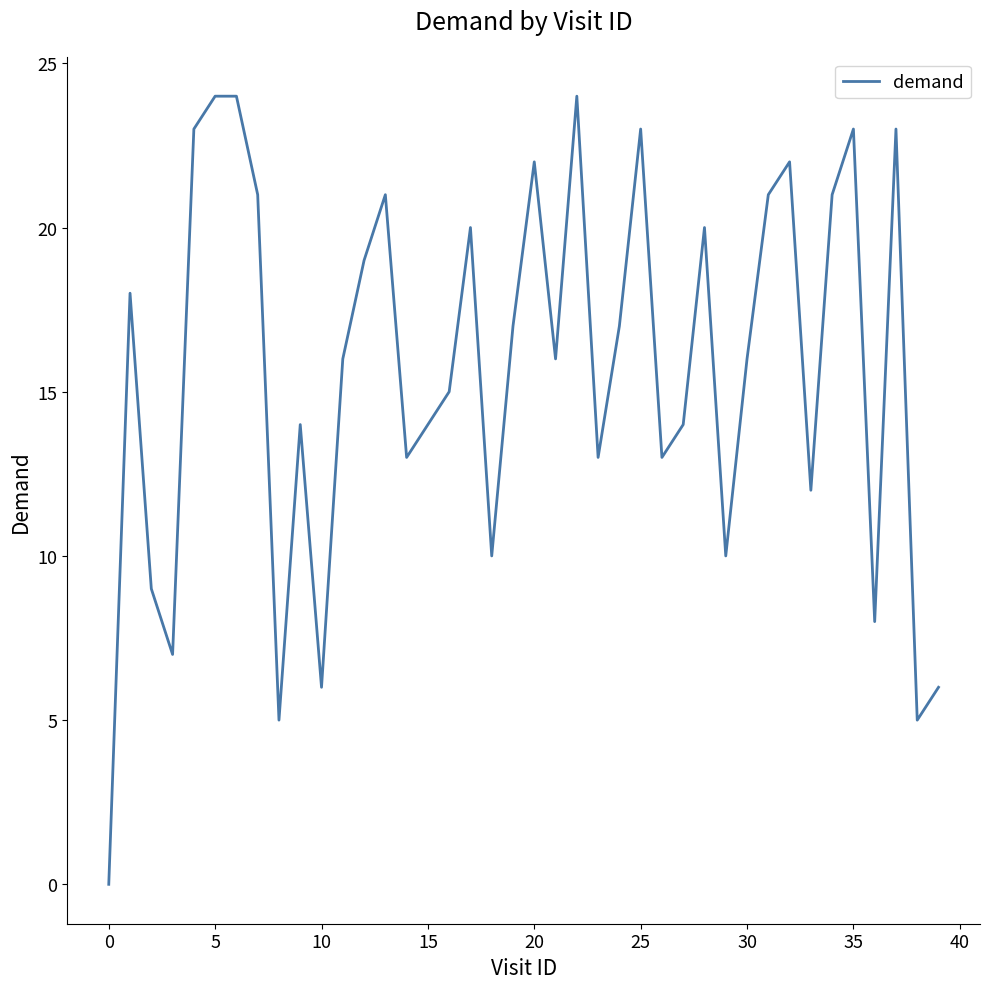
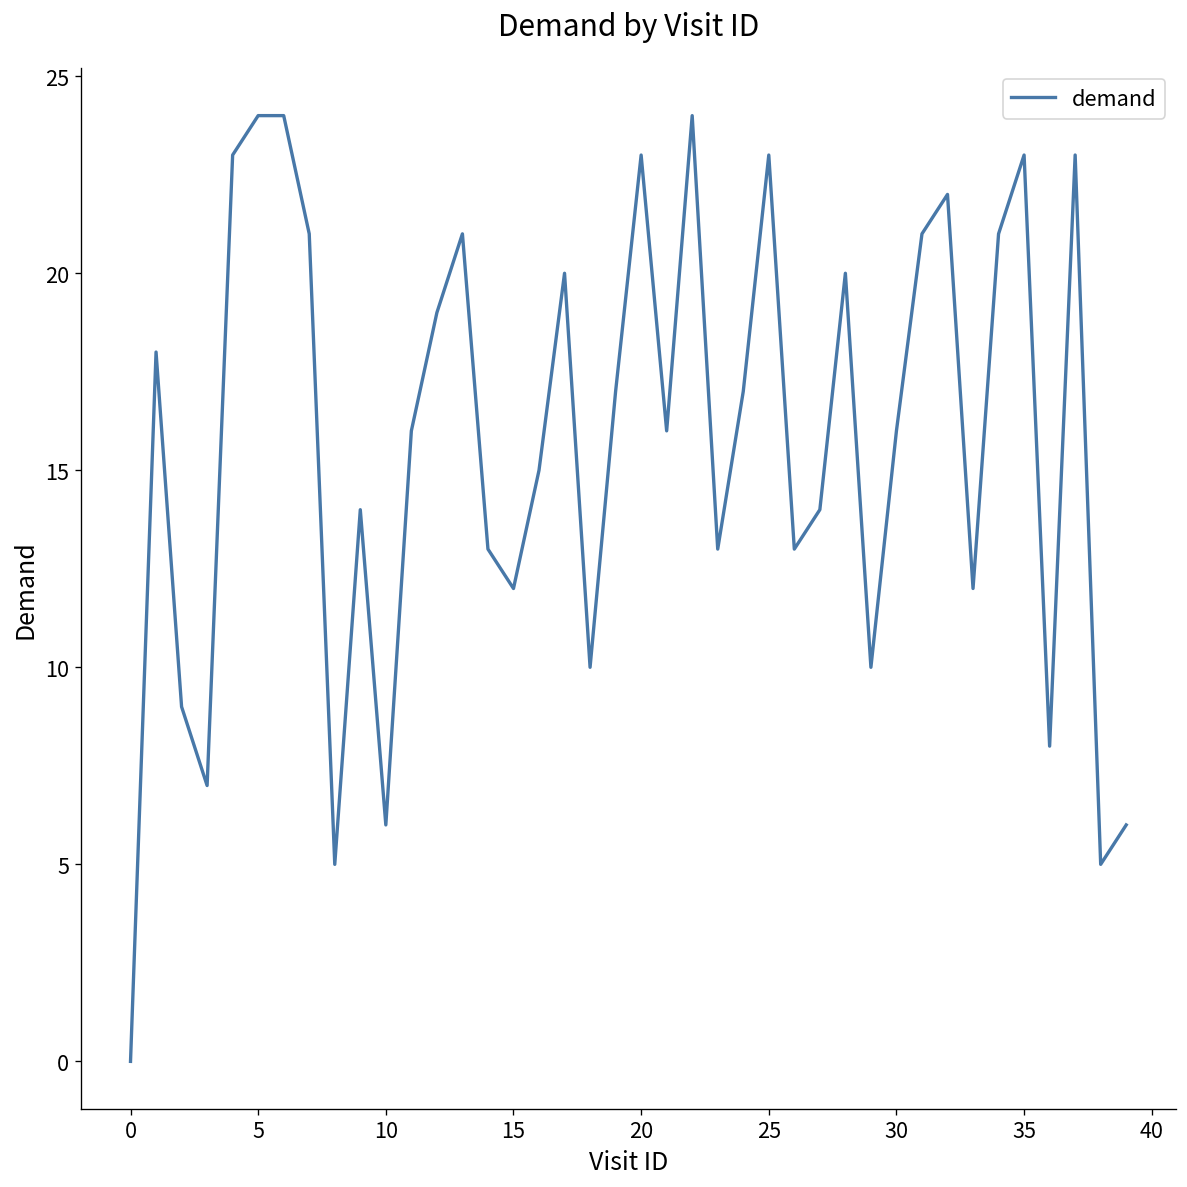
15: 14 -> 12
20: 22 -> 23
